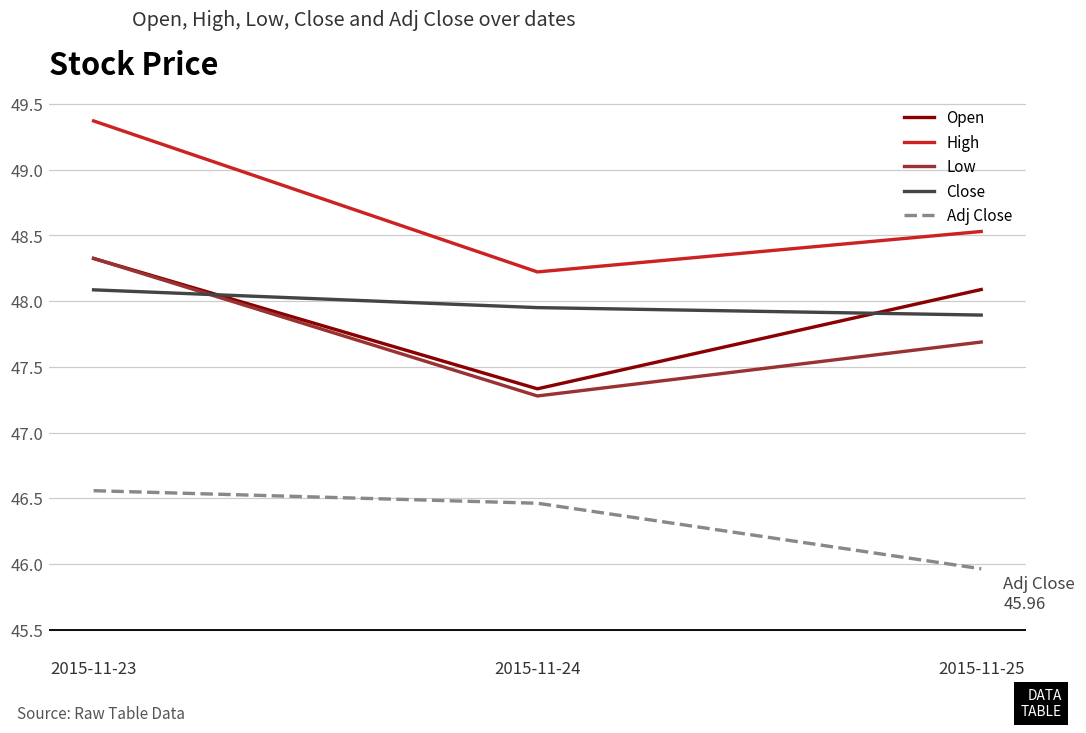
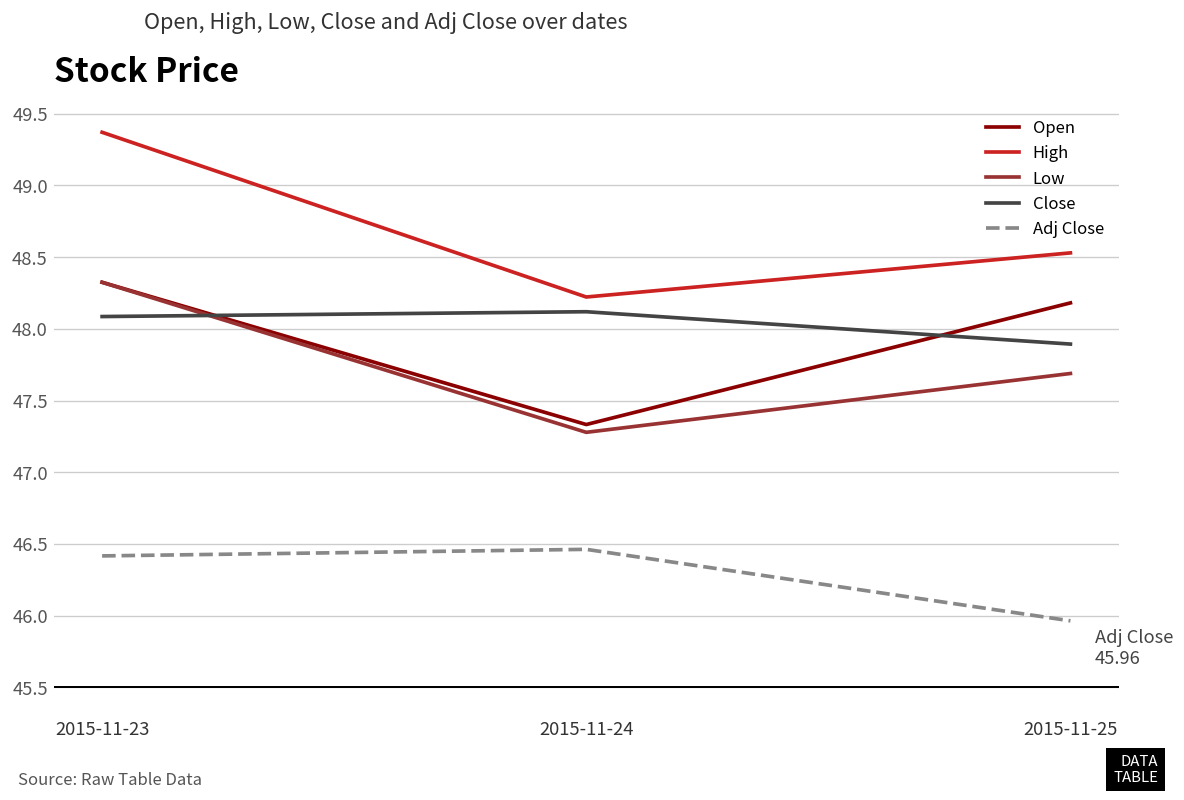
Adj Close, 2015-11-23: 46.56 -> 46.42
Close, 2015-11-24: 47.95 -> 48.12
Open, 2015-11-25: 48.09 -> 48.18
